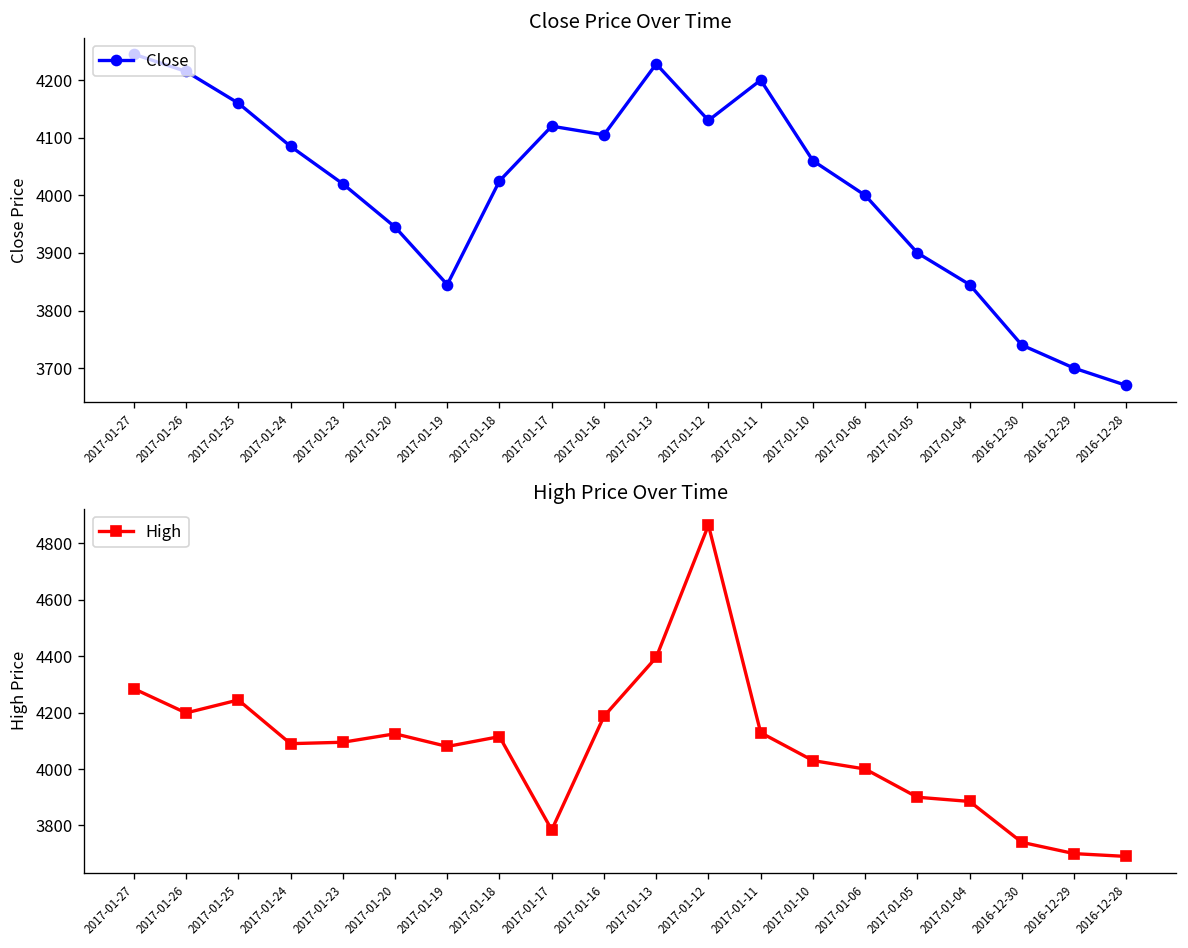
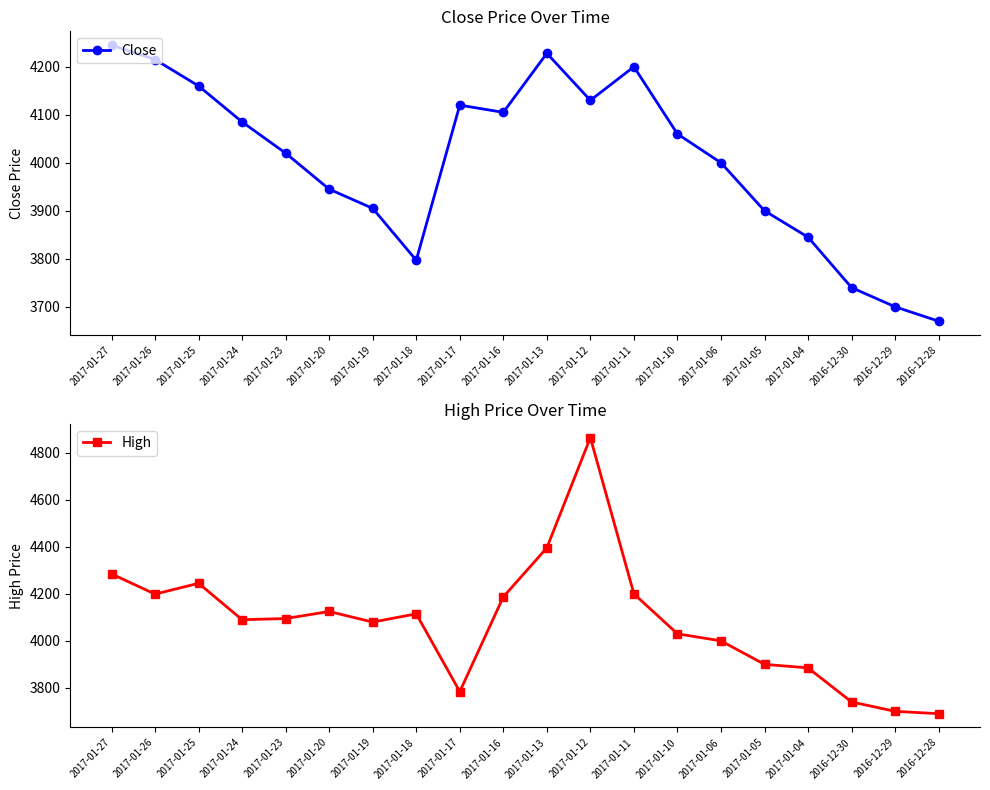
Close Price Over Time, 2017-01-19: 3850 -> 3910
Close Price Over Time, 2017-01-18: 4030 -> 3800
High Price Over Time, 2017-01-11: 4130 -> 4200
